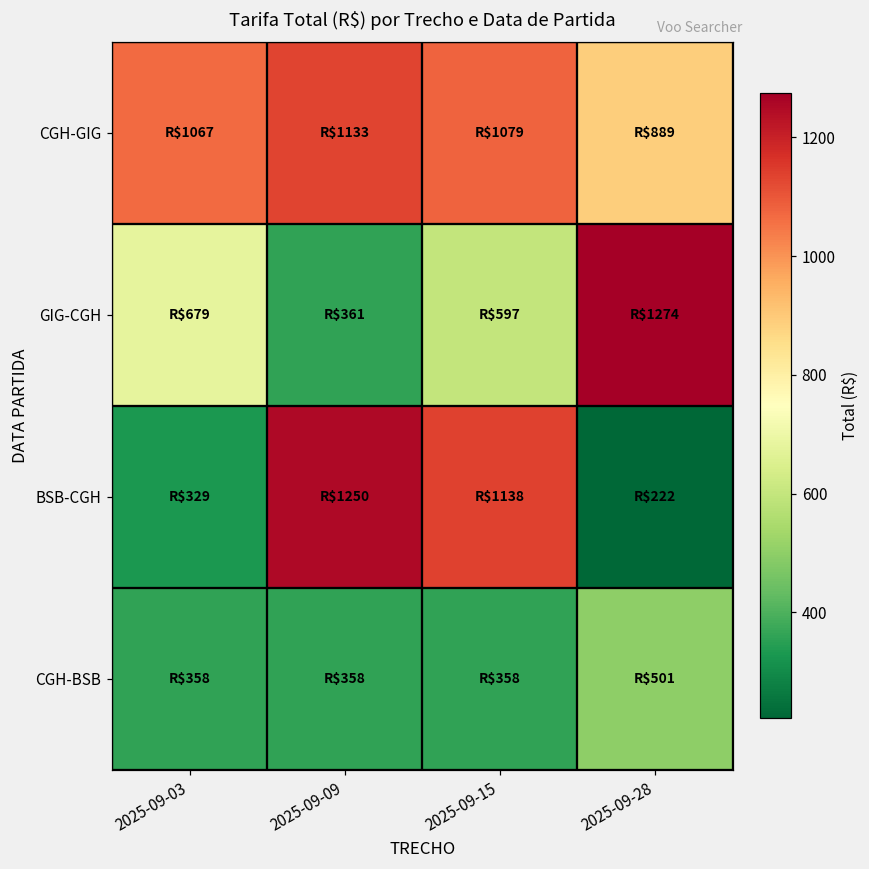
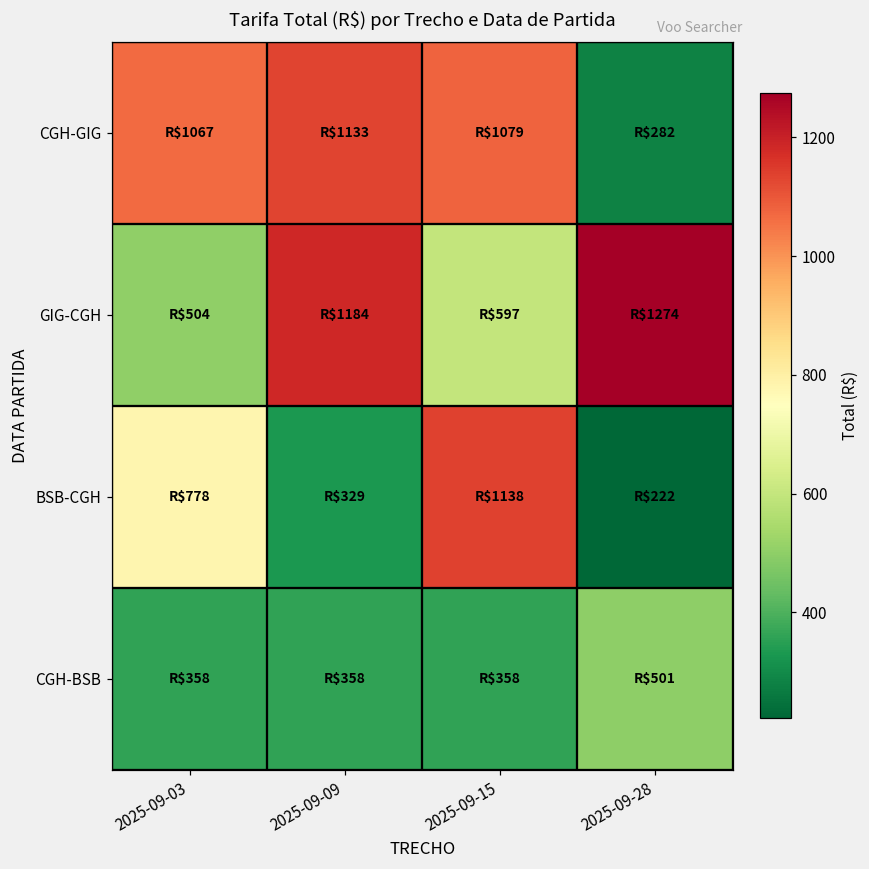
CGH-GIG, 2025-09-28: $889 -> $282
GIG-CGH, 2025-09-03: $679 -> $504
GIG-CGH, 2025-09-09: $361 -> $1184
BSB-CGH, 2025-09-03: $329 -> $778
BSB-CGH, 2025-09-09: $1250 -> $329
